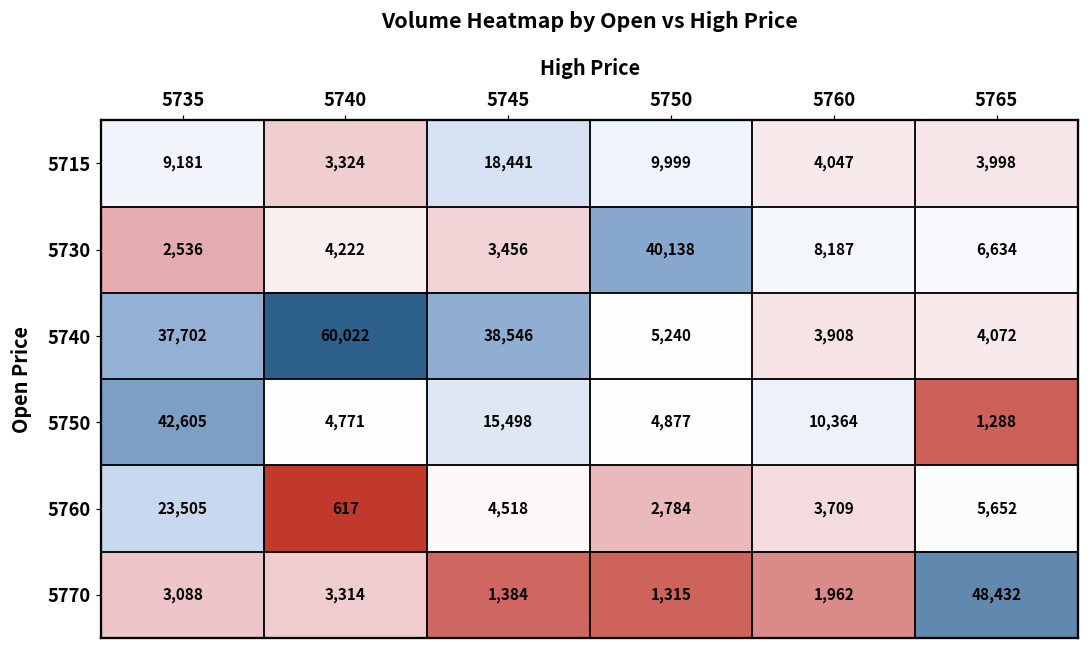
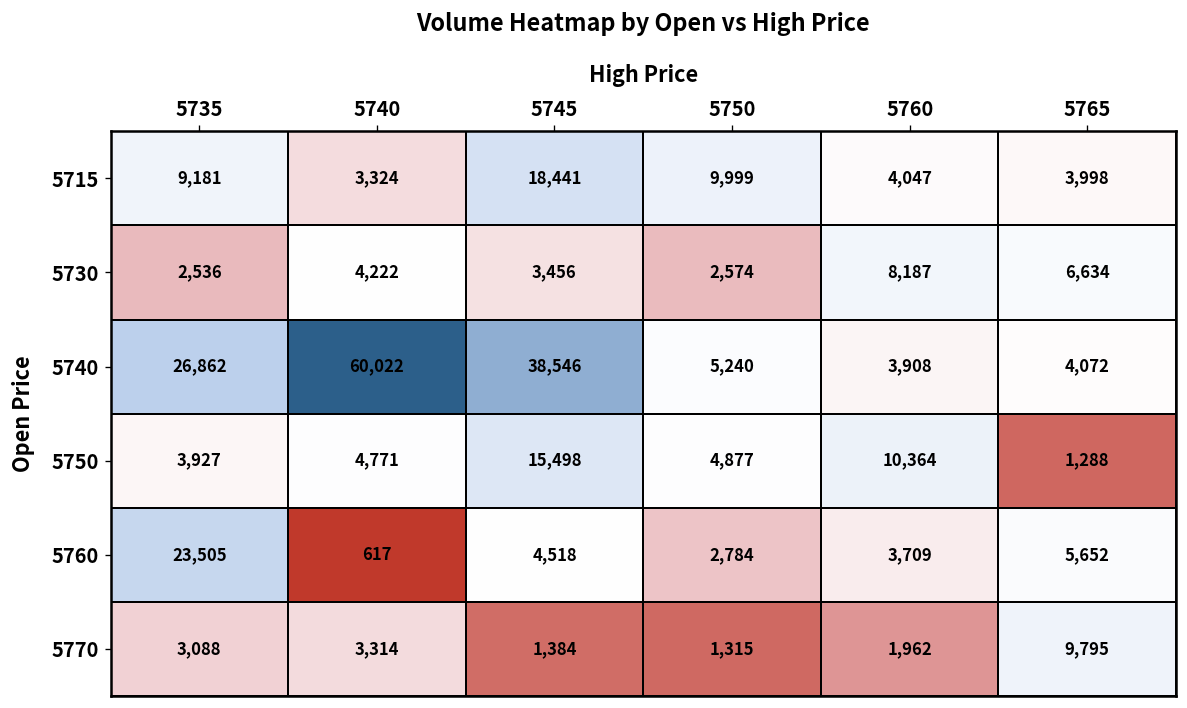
5730, 5750: 40,138 -> 2,574
5740, 5735: 37,702 -> 26,862
5750, 5735: 42,605 -> 3,927
5770, 5765: 48,432 -> 9,795
